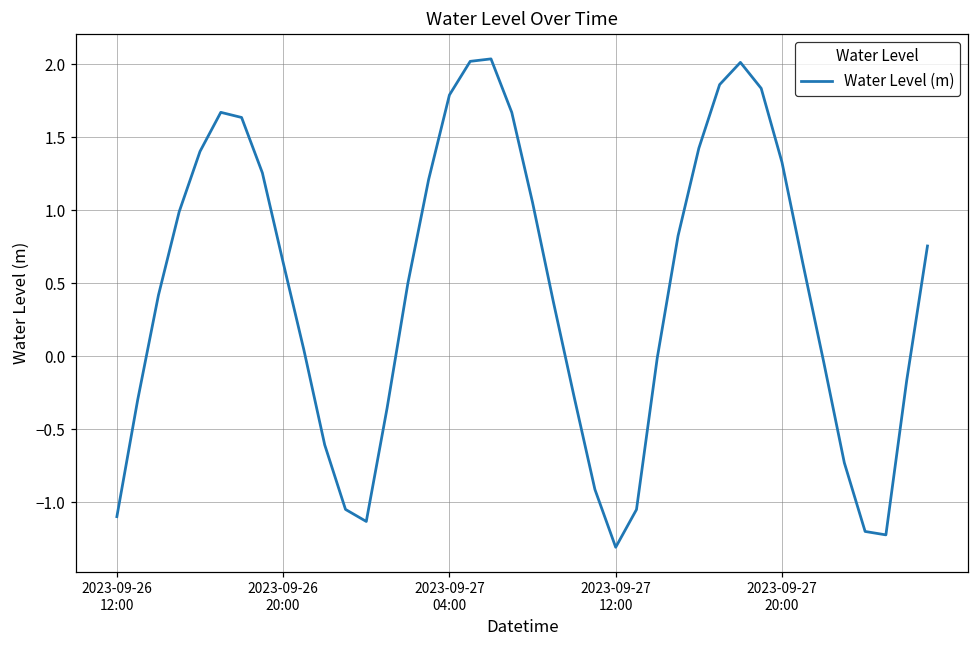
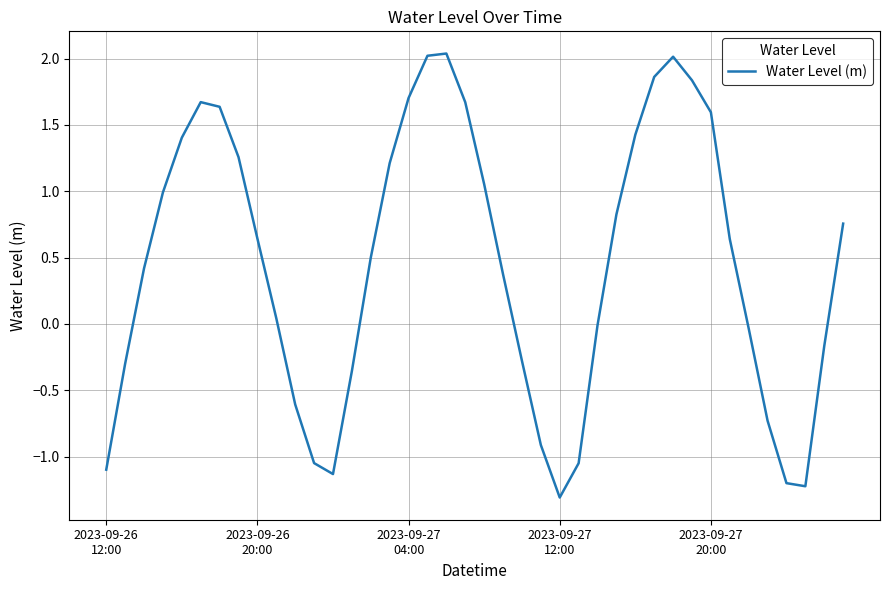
2023-09-27 04:00: 1.79 -> 1.70
2023-09-27 20:00: 1.33 -> 1.60
